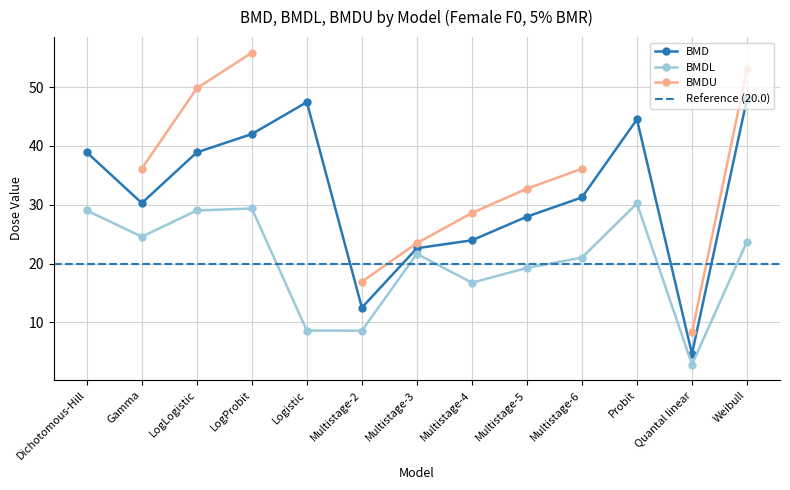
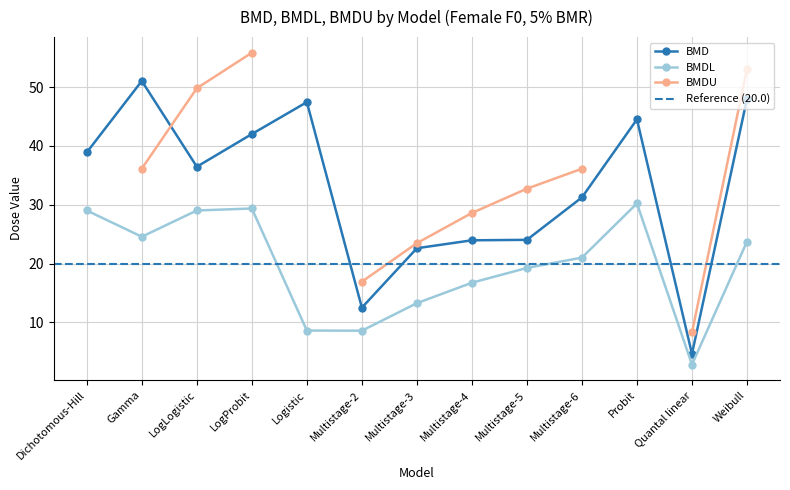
BMD, Gamma: 30 -> 51
BMD, LogLogistic: 39 -> 36
BMDL, Multistage-3: 22 -> 13
BMD, Multistage-5: 28 -> 24
